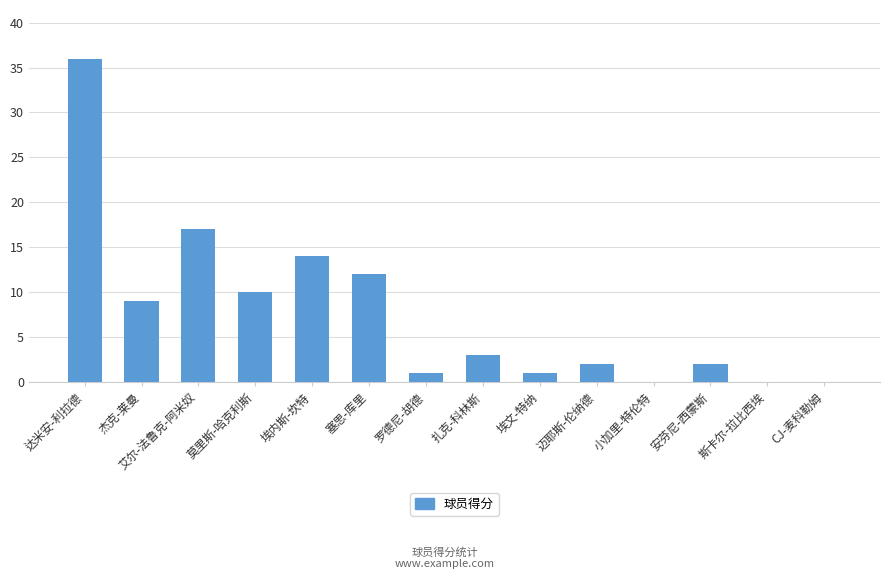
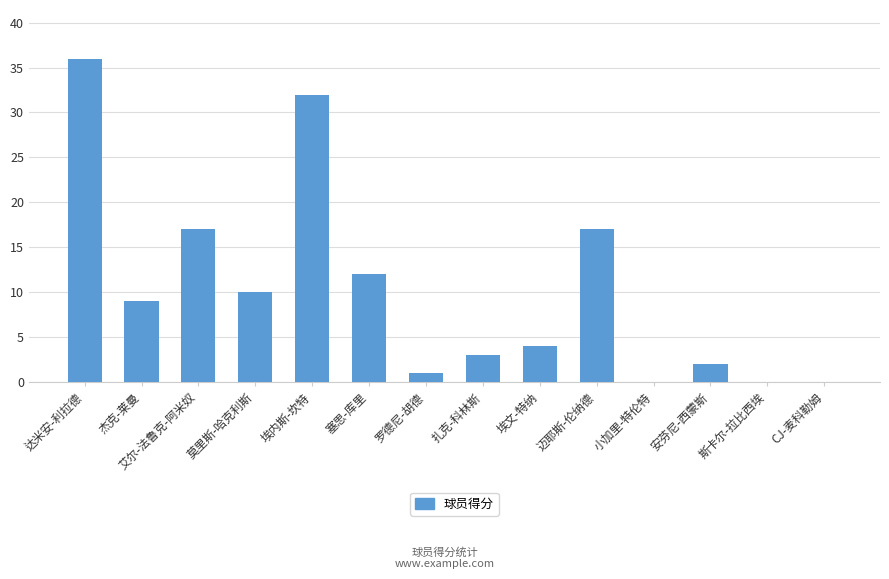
埃内斯-坎特: 14 -> 32
埃文-特纳: 1 -> 4
迈耶斯-伦纳德: 2 -> 17
